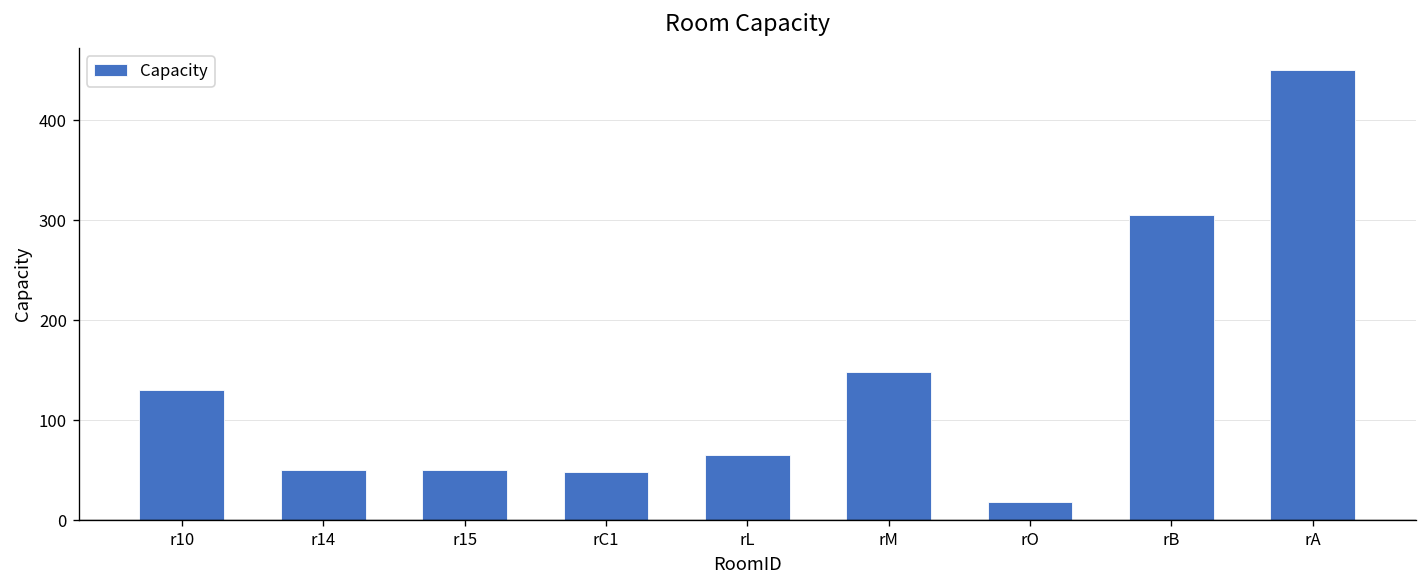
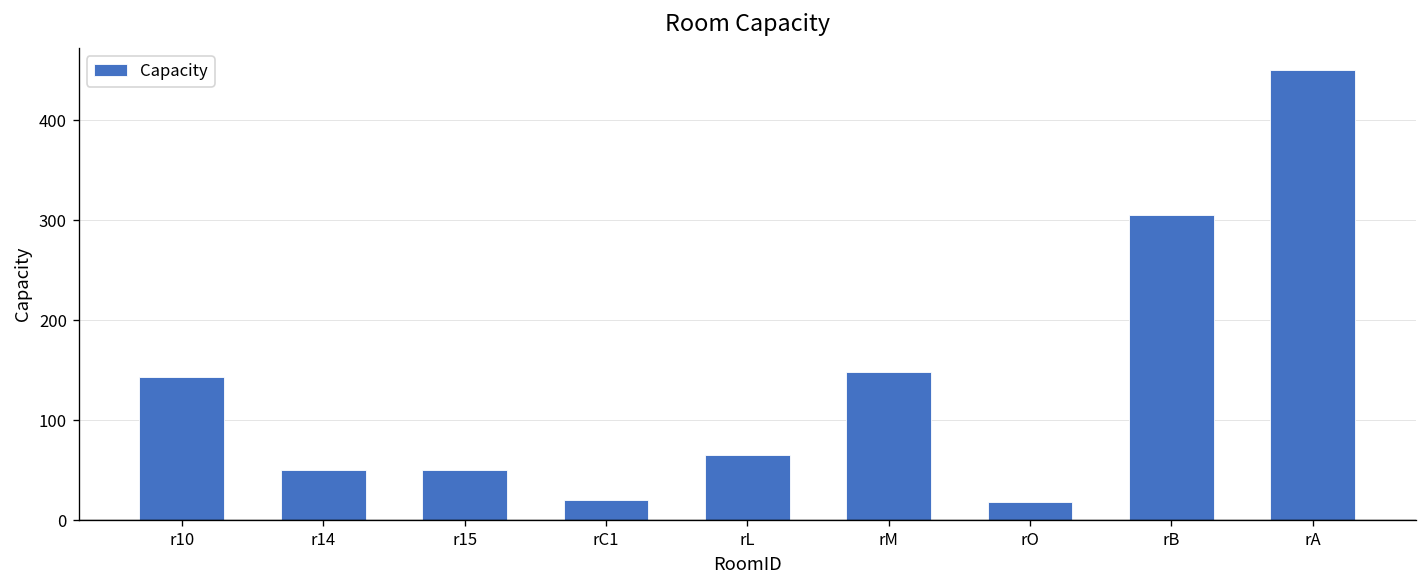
r10: 130 -> 140
rC1: 50 -> 20
